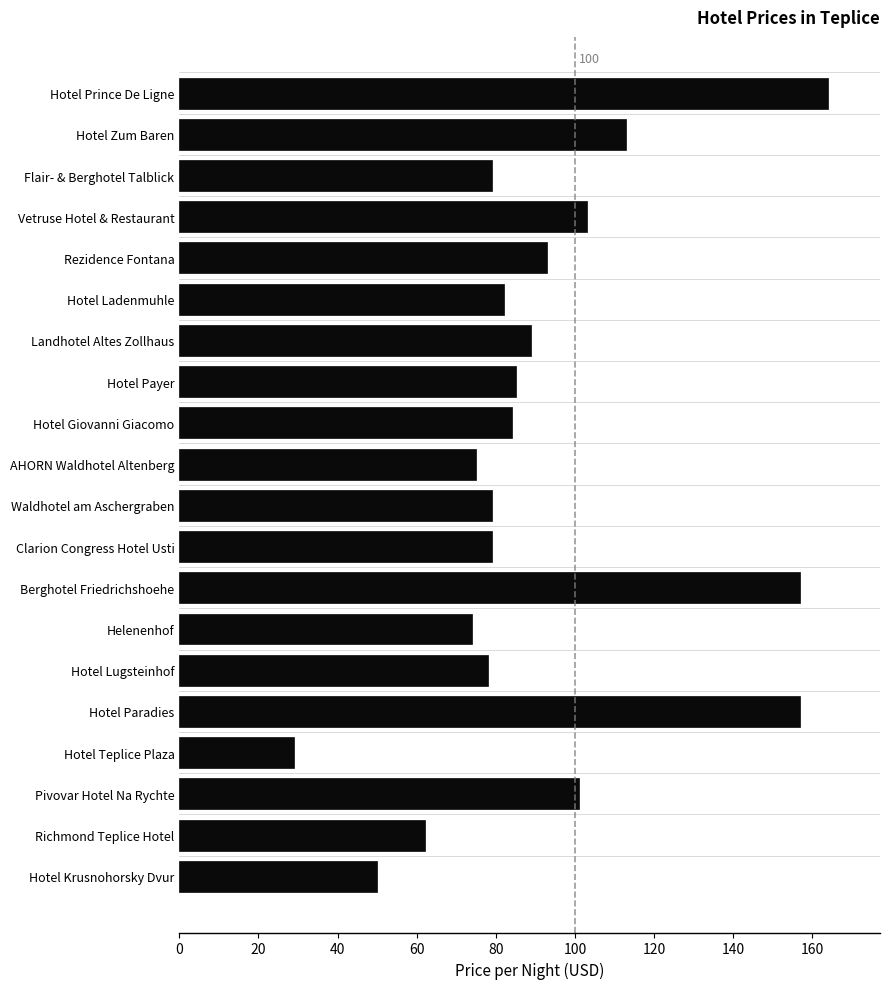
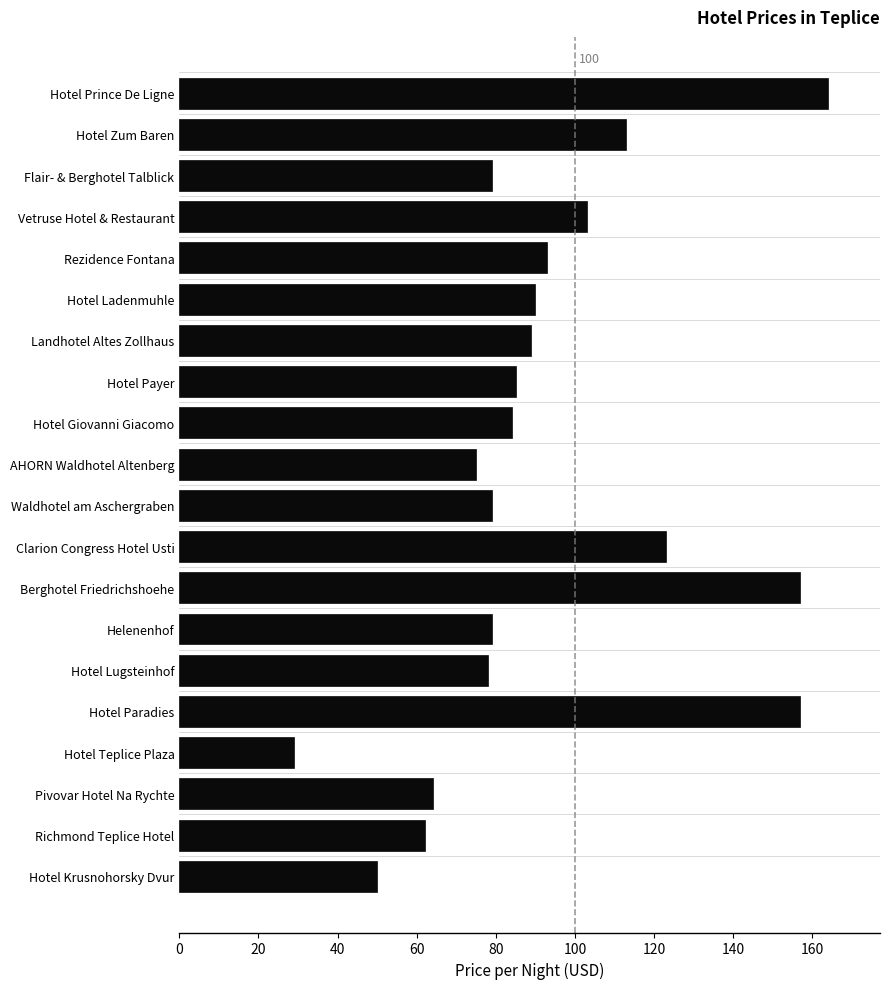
Hotel Ladenmuhle: 82 -> 90
Clarion Congress Hotel Usti: 79 -> 123
Helenenhof: 74 -> 79
Pivovar Hotel Na Rychte: 101 -> 64
